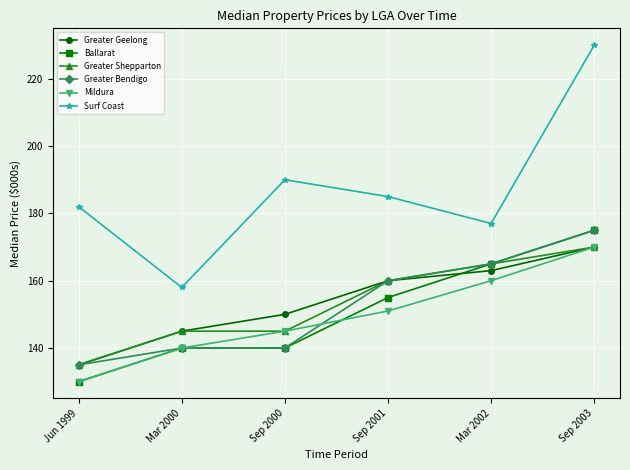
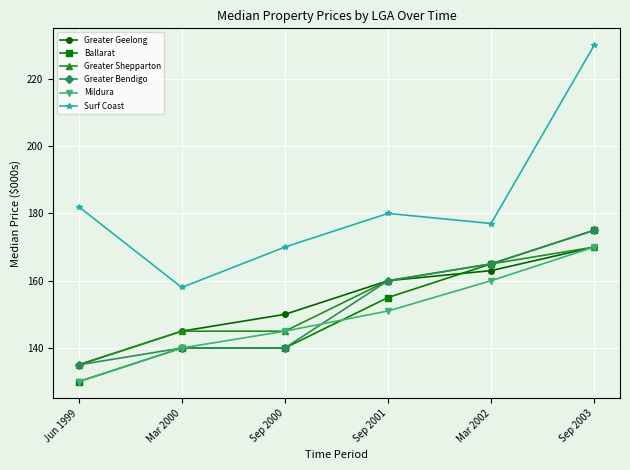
Surf Coast, Sep 2000: 190 -> 170
Surf Coast, Sep 2001: 185 -> 180
